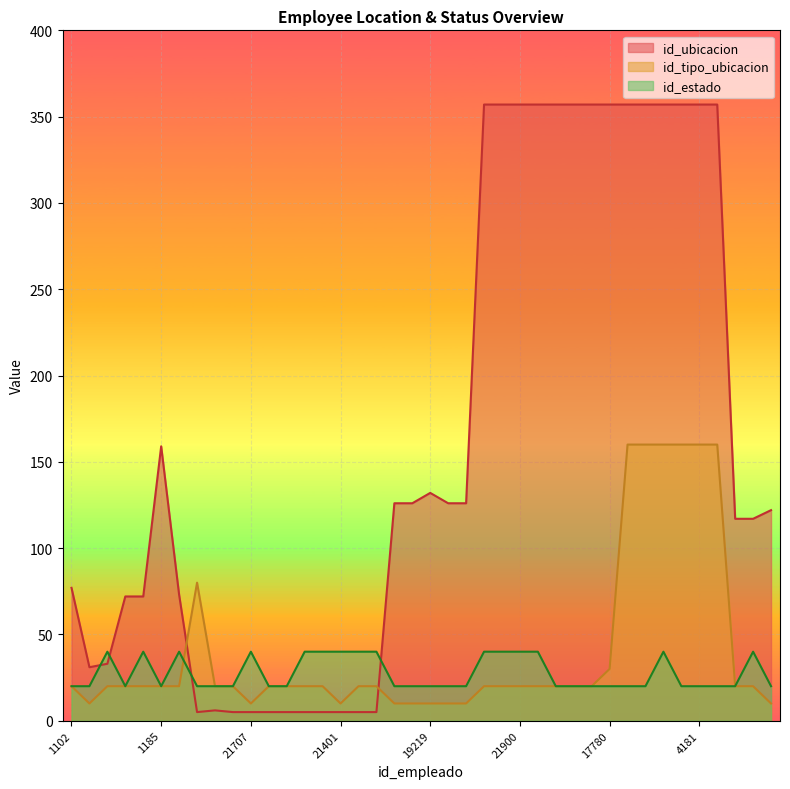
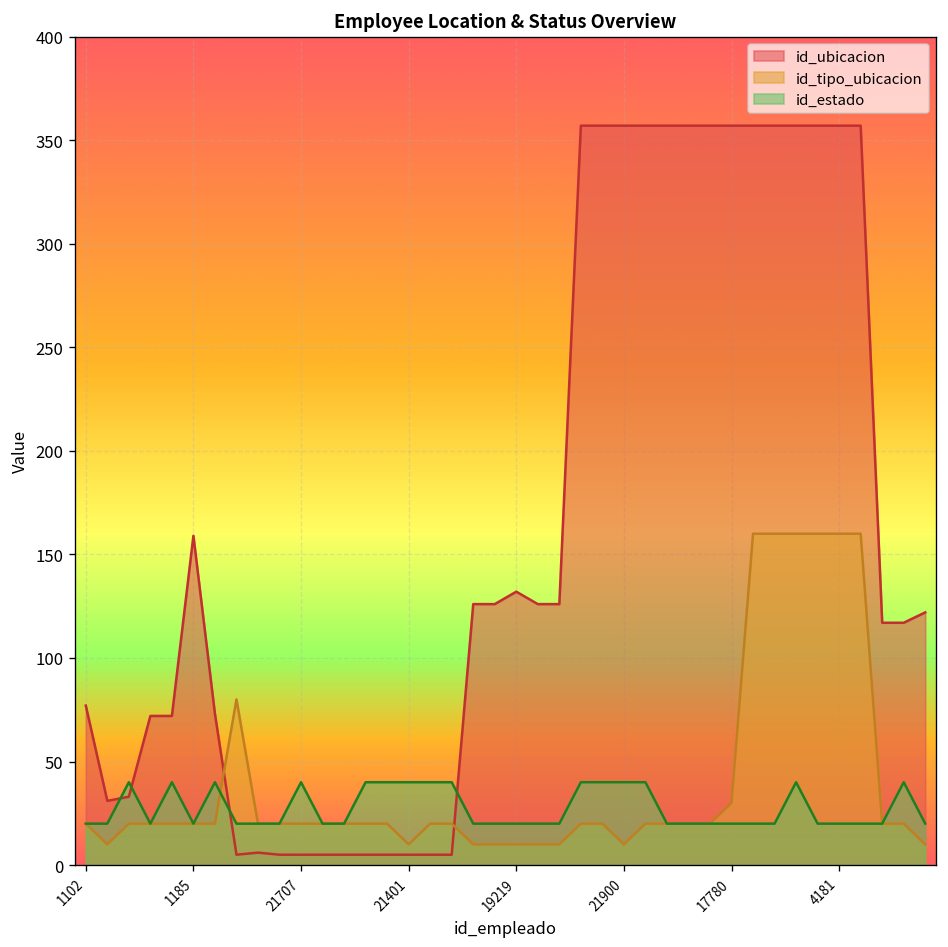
id_tipo_ubicacion, 21707: 10 -> 20
id_tipo_ubicacion, 21900: 20 -> 10
